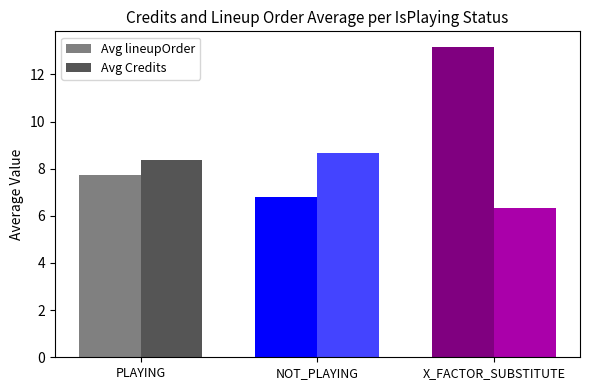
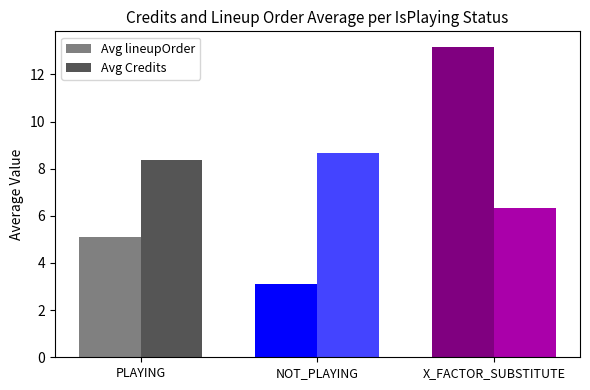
Avg lineupOrder, PLAYING: 7.7 -> 5.1
Avg lineupOrder, NOT_PLAYING: 6.8 -> 3.1
